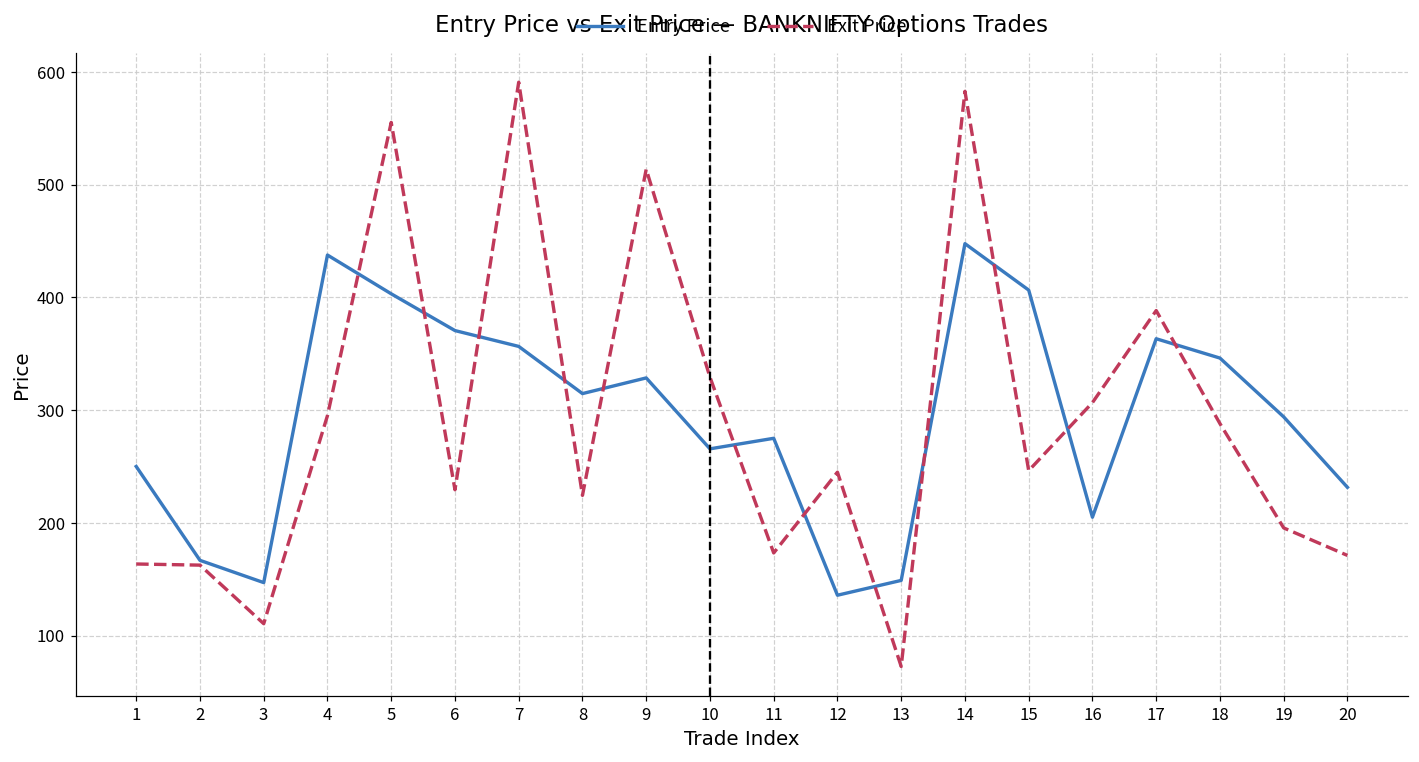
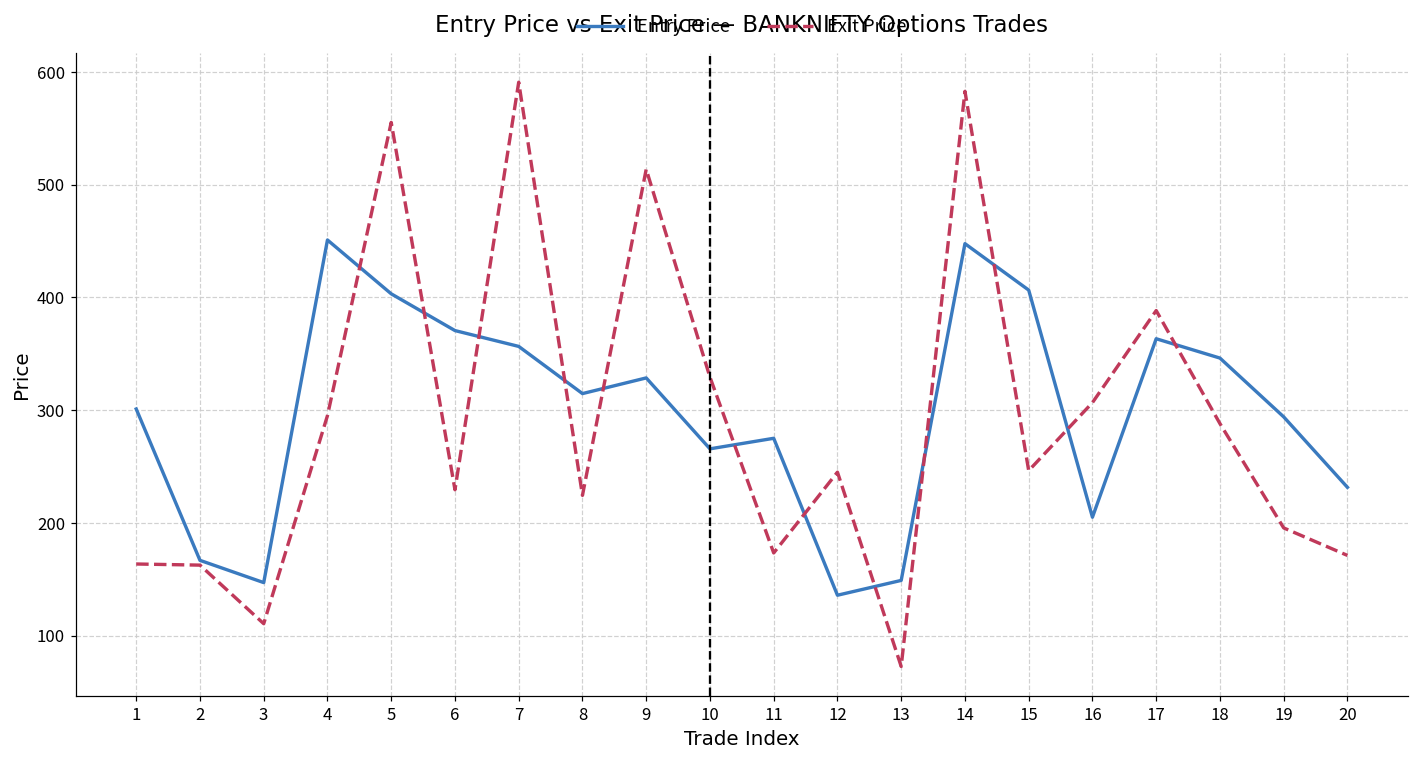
Entry Price, 1: 250 -> 301
Entry Price, 4: 438 -> 451
